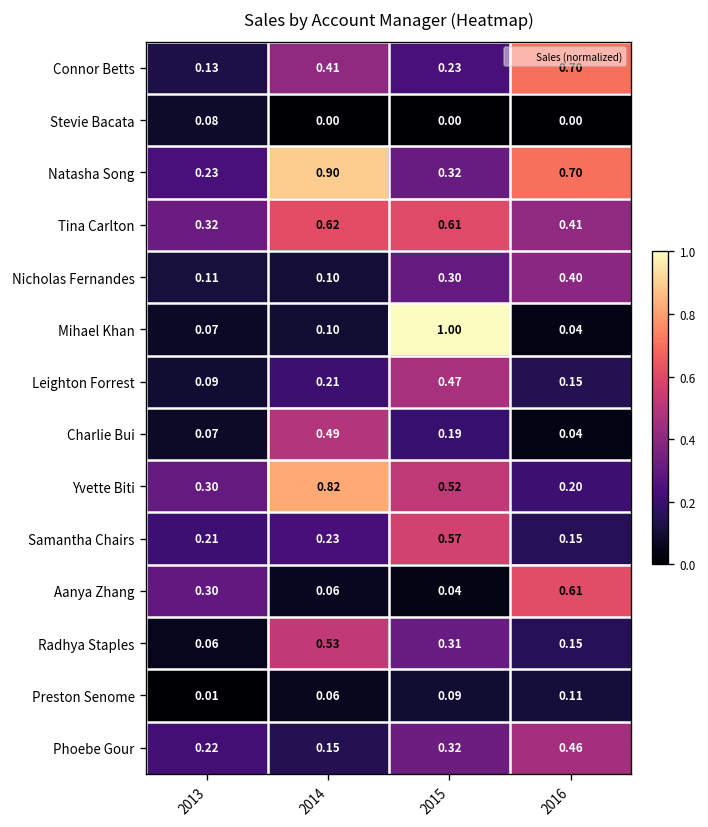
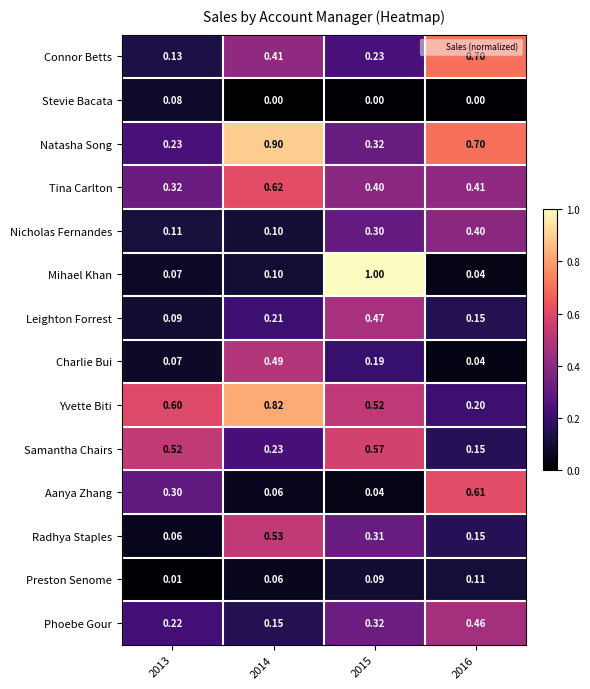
Tina Carlton, 2015: 0.61 -> 0.40
Yvette Biti, 2013: 0.30 -> 0.60
Samantha Chairs, 2013: 0.21 -> 0.52
